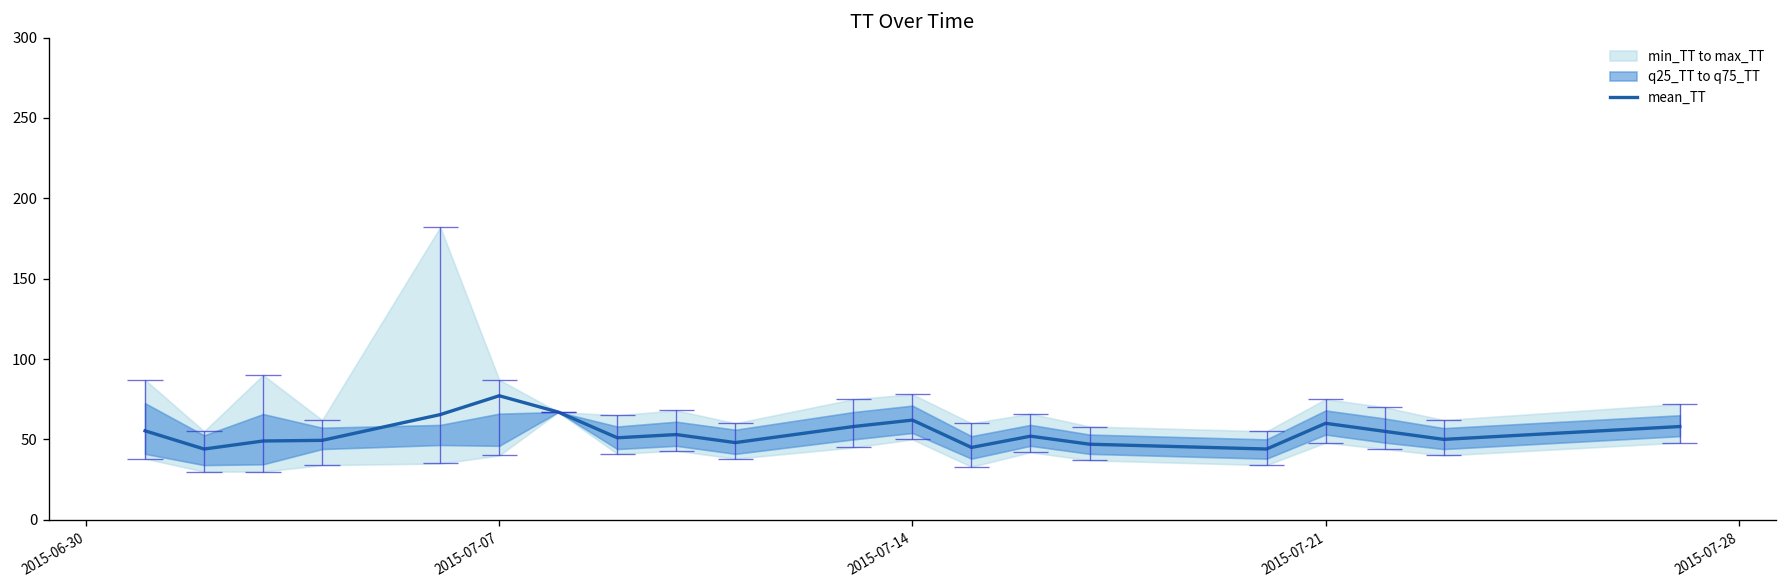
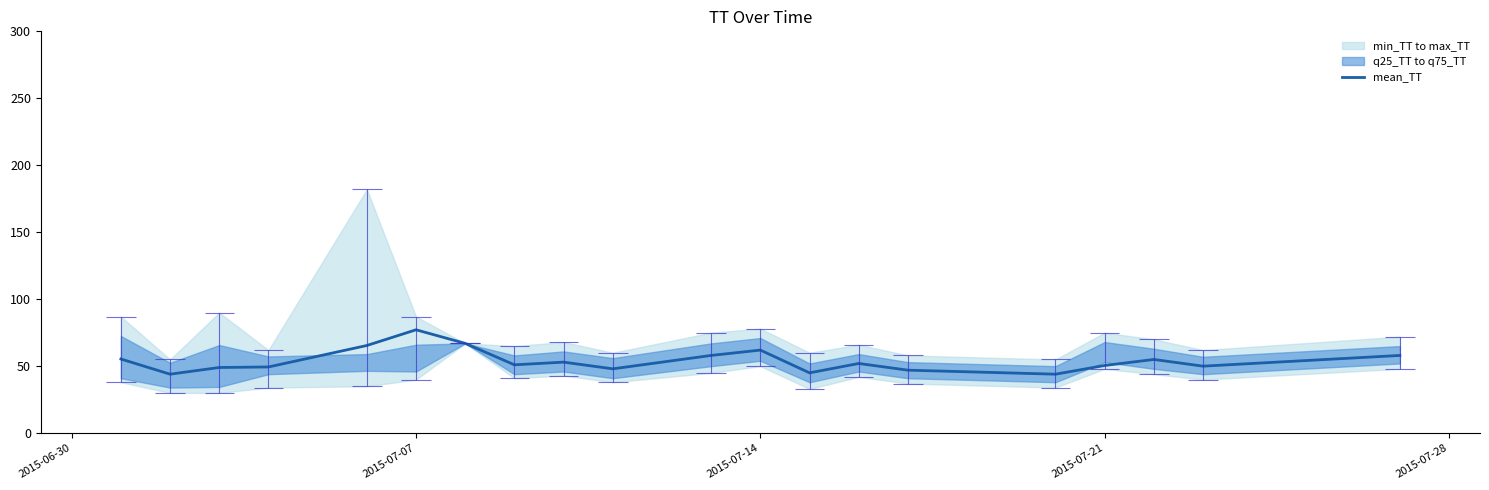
mean_TT, 2015-07-21: 60 -> 51
